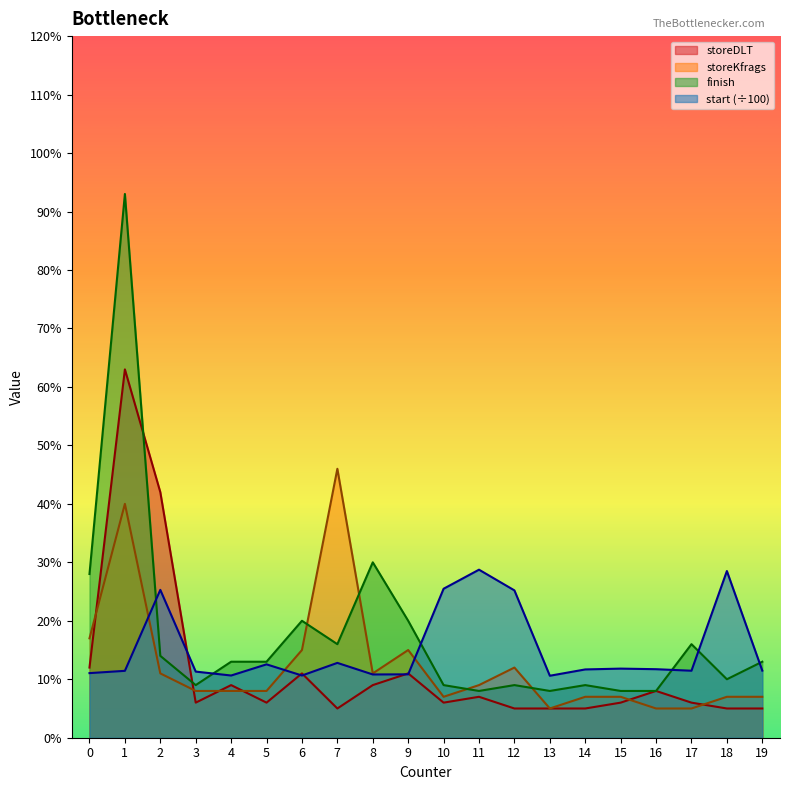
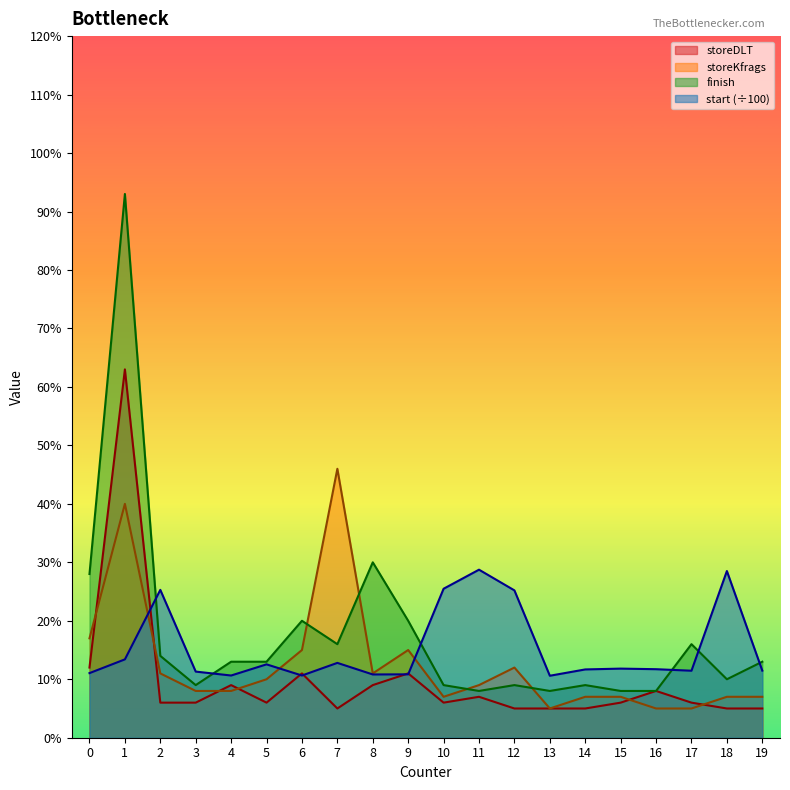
start (÷100), 1: 11% -> 13%
storeDLT, 2: 42% -> 6%
storeKfrags, 5: 8% -> 10%
